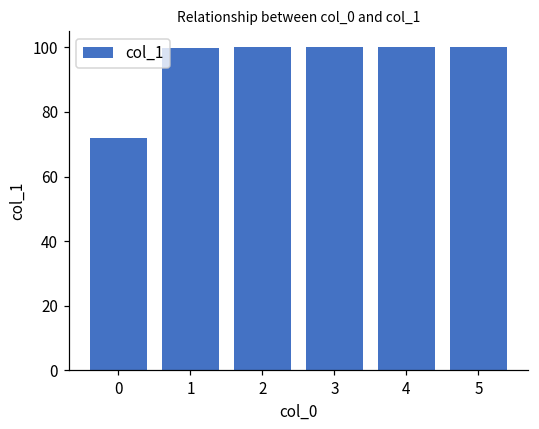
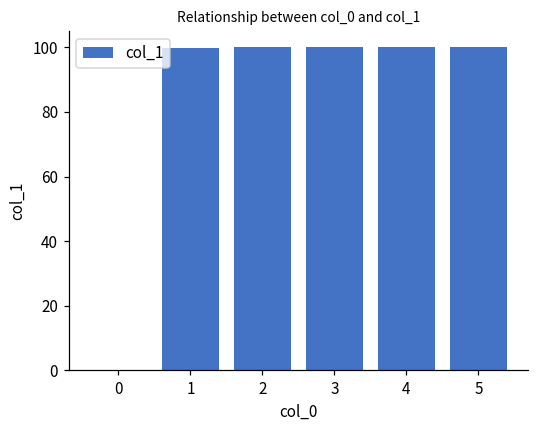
0: 72 -> 0
